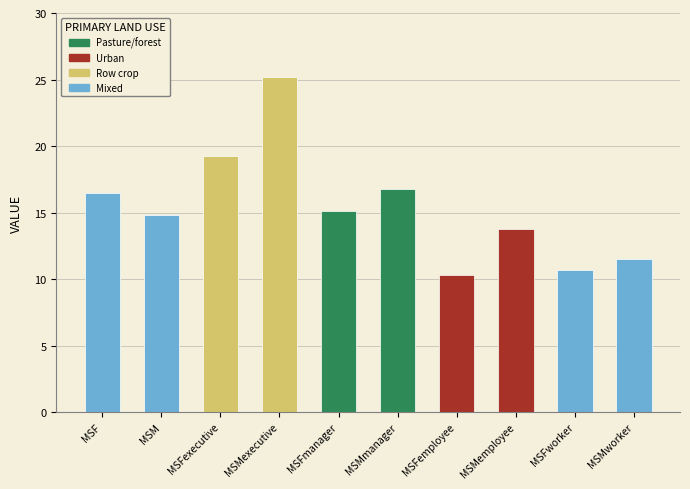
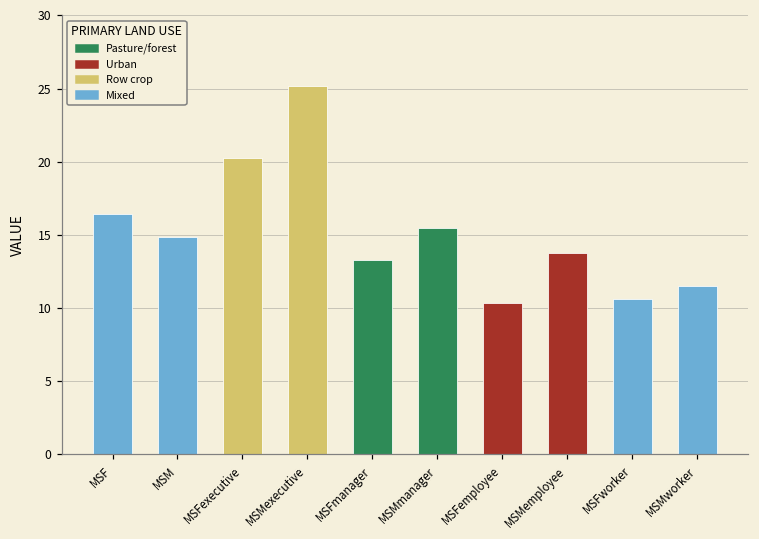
MSFexecutive: 19.3 -> 20.2
MSFmanager: 15.1 -> 13.3
MSMmanager: 16.8 -> 15.5
